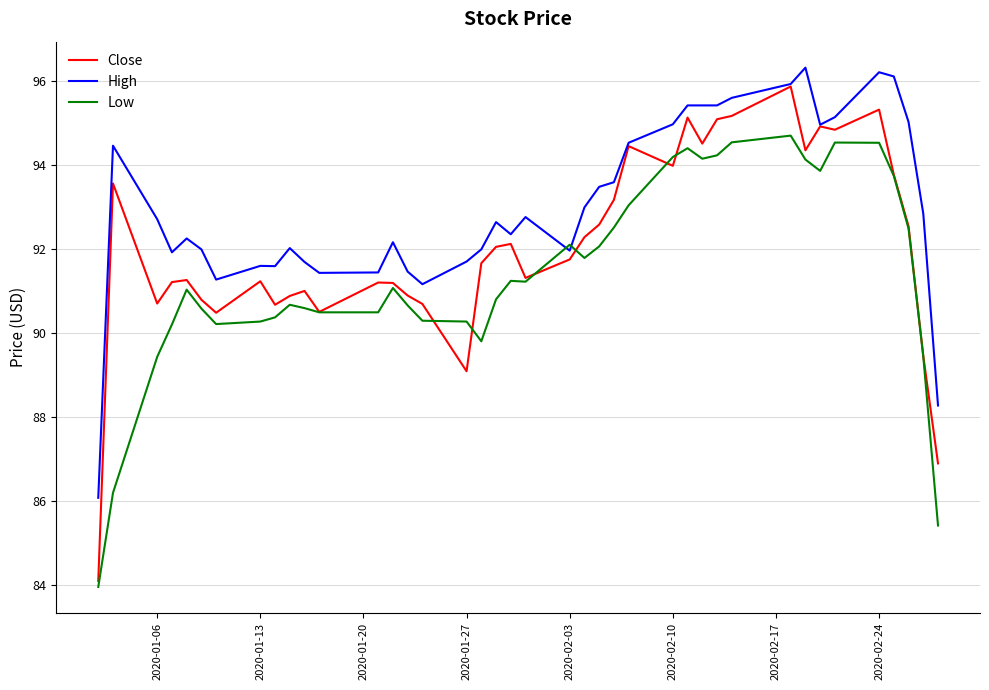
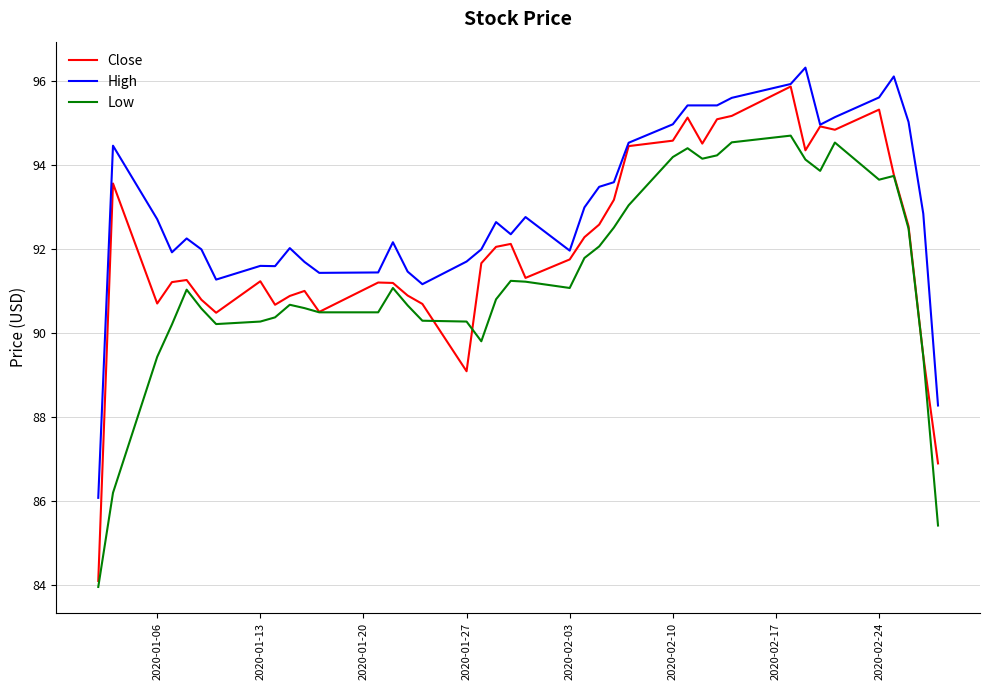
Low, 2020-02-03: 92.1 -> 91.1
Close, 2020-02-10: 94.0 -> 94.6
High, 2020-02-24: 96.2 -> 95.6
Low, 2020-02-24: 94.5 -> 93.7
